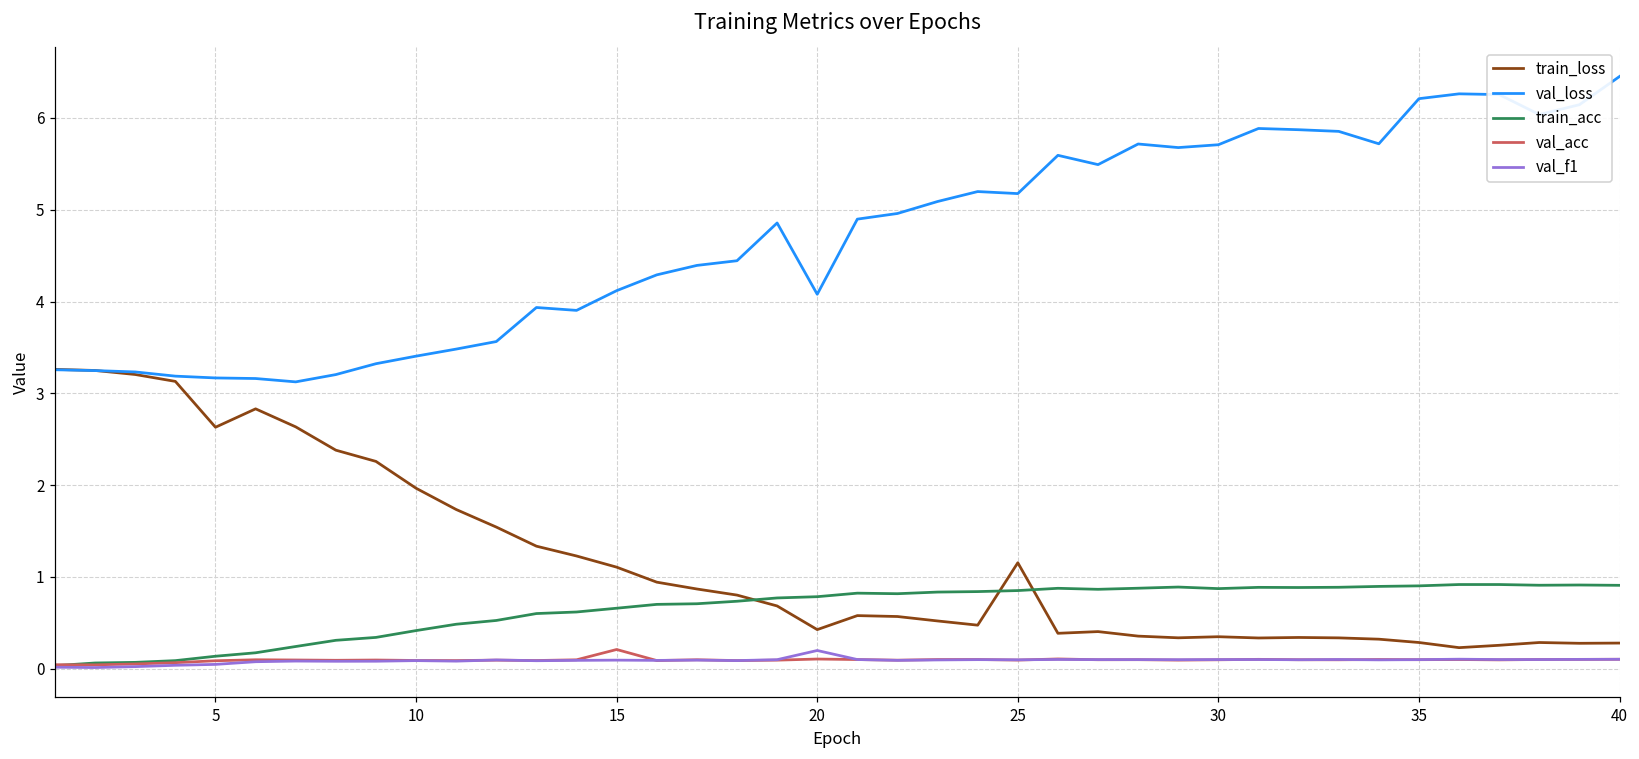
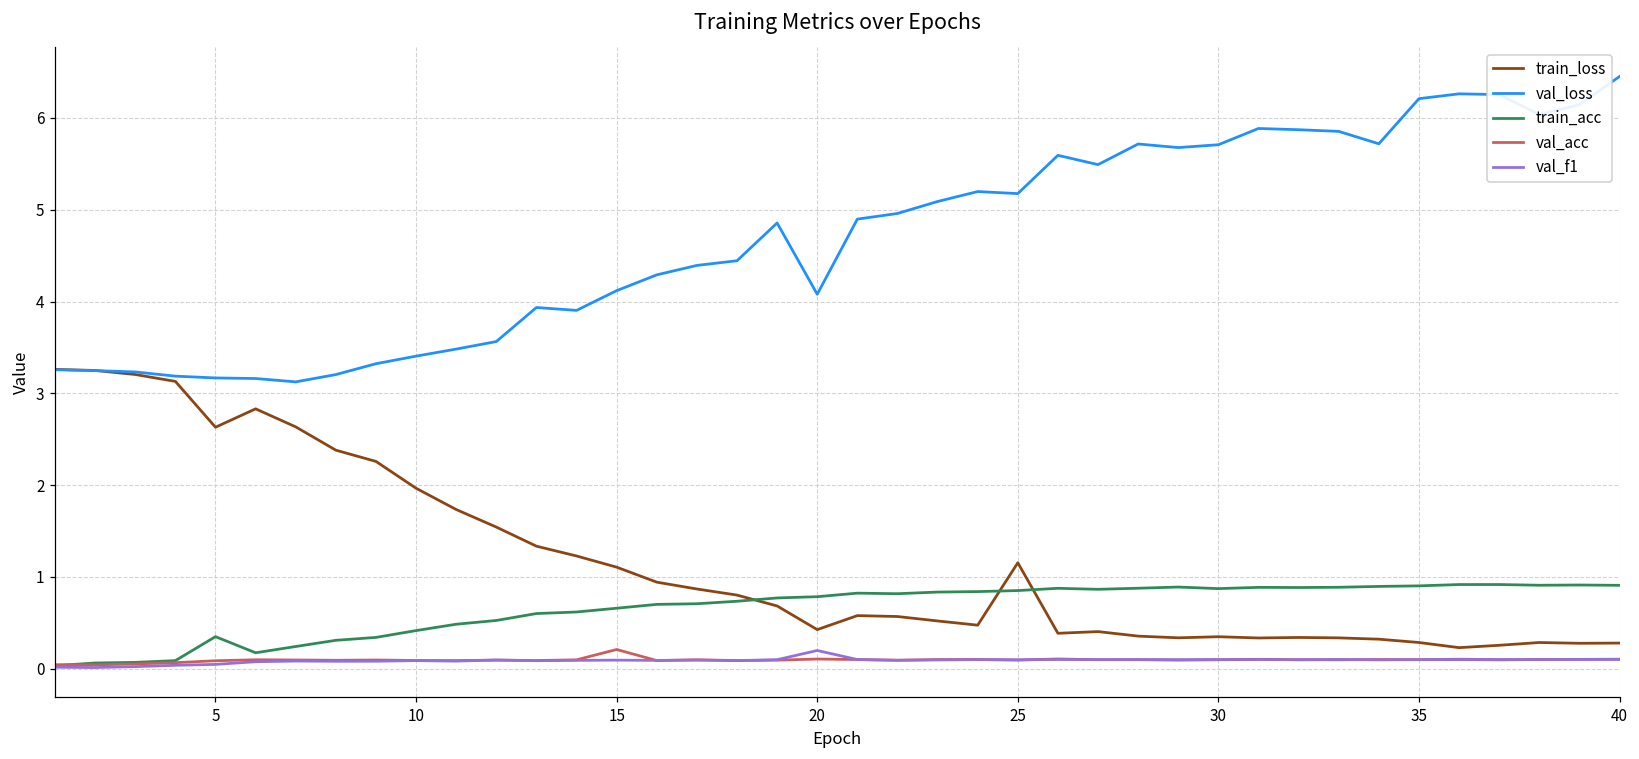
train_acc, 5: 0.1 -> 0.3
